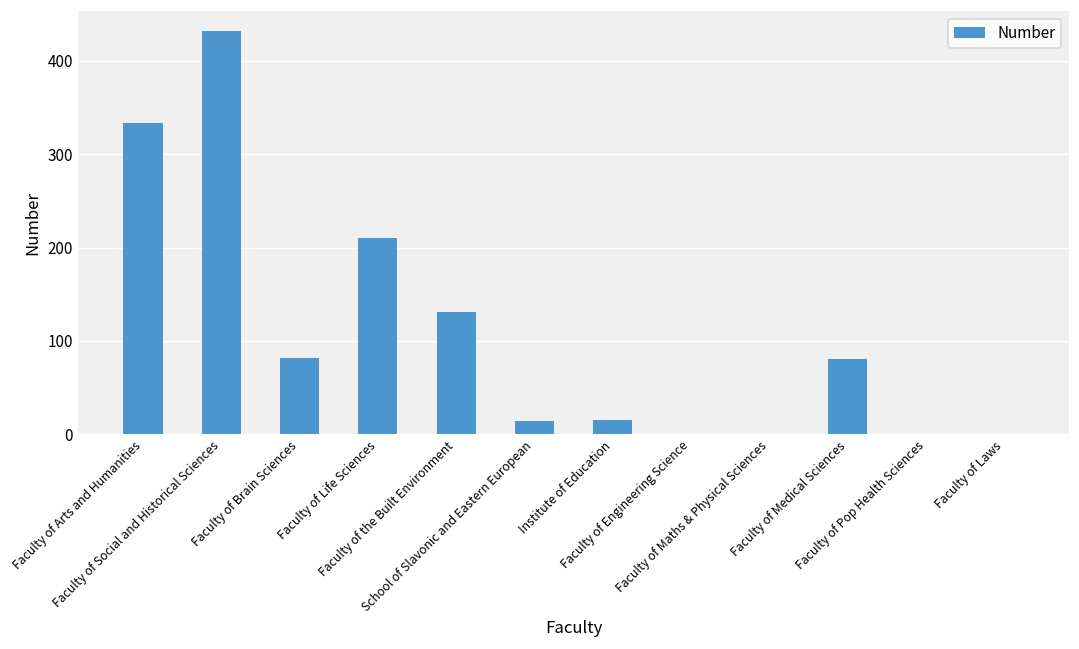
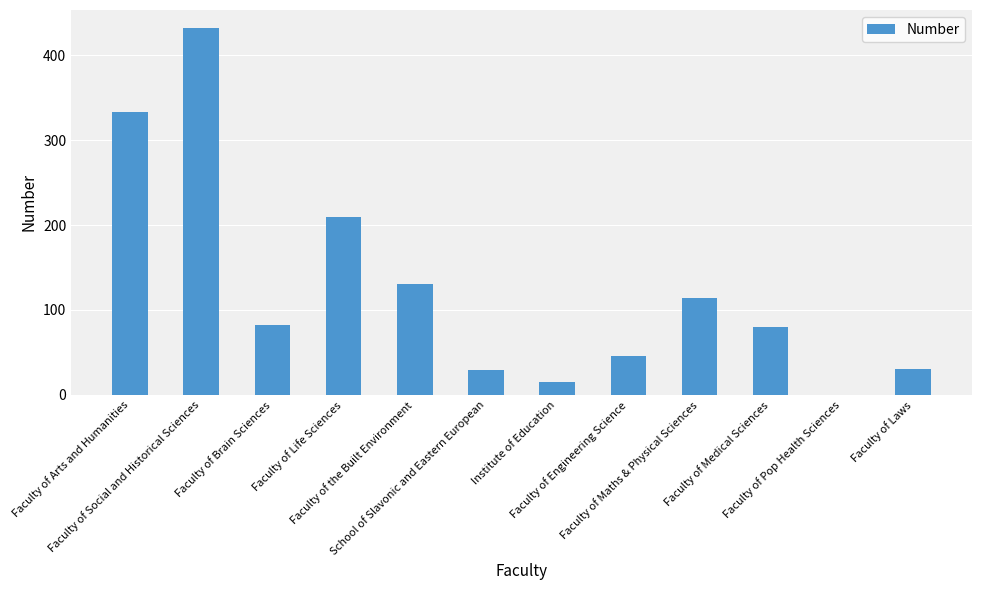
School of Slavonic and Eastern European: 10 -> 30
Faculty of Engineering Science: 0 -> 50
Faculty of Maths & Physical Sciences: 0 -> 110
Faculty of Laws: 0 -> 30
